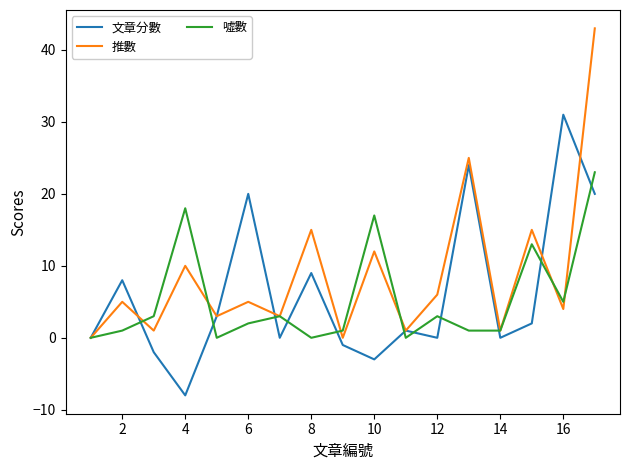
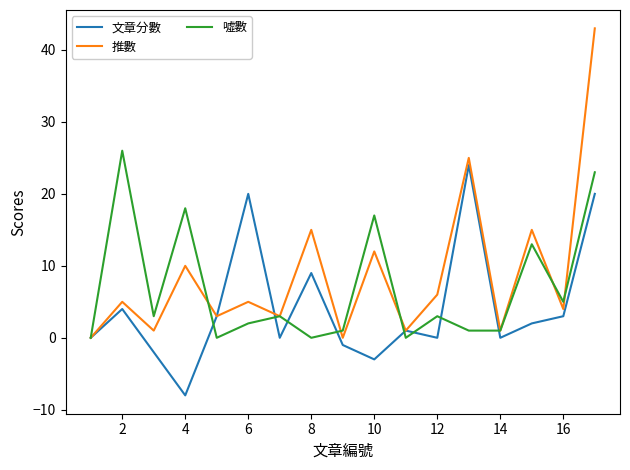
文章分數, 2: 8 -> 4
噓數, 2: 1 -> 26
文章分數, 16: 31 -> 3
